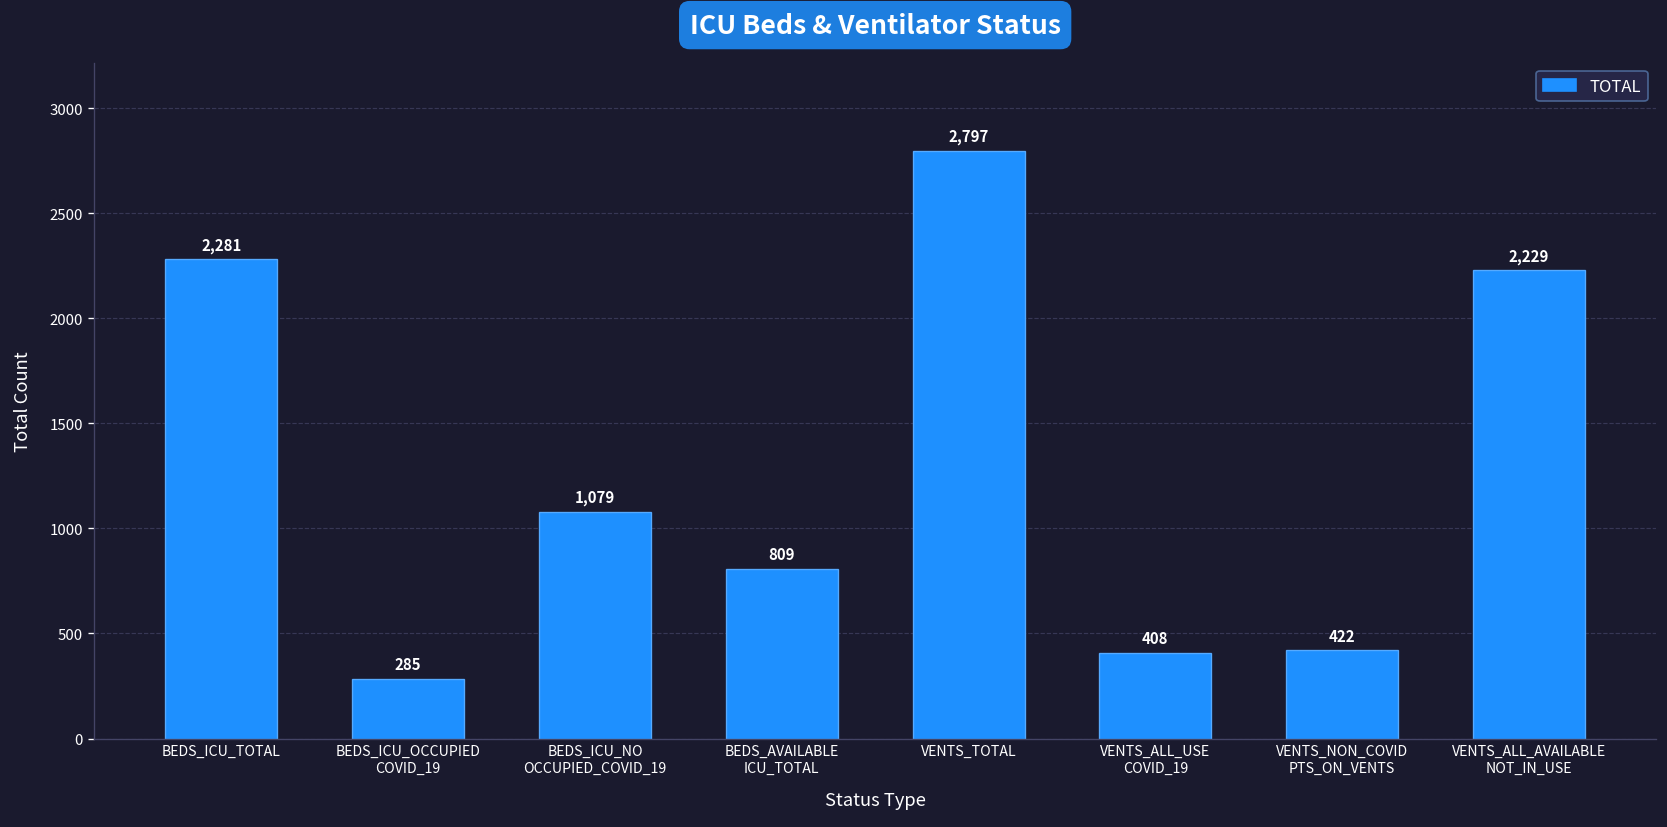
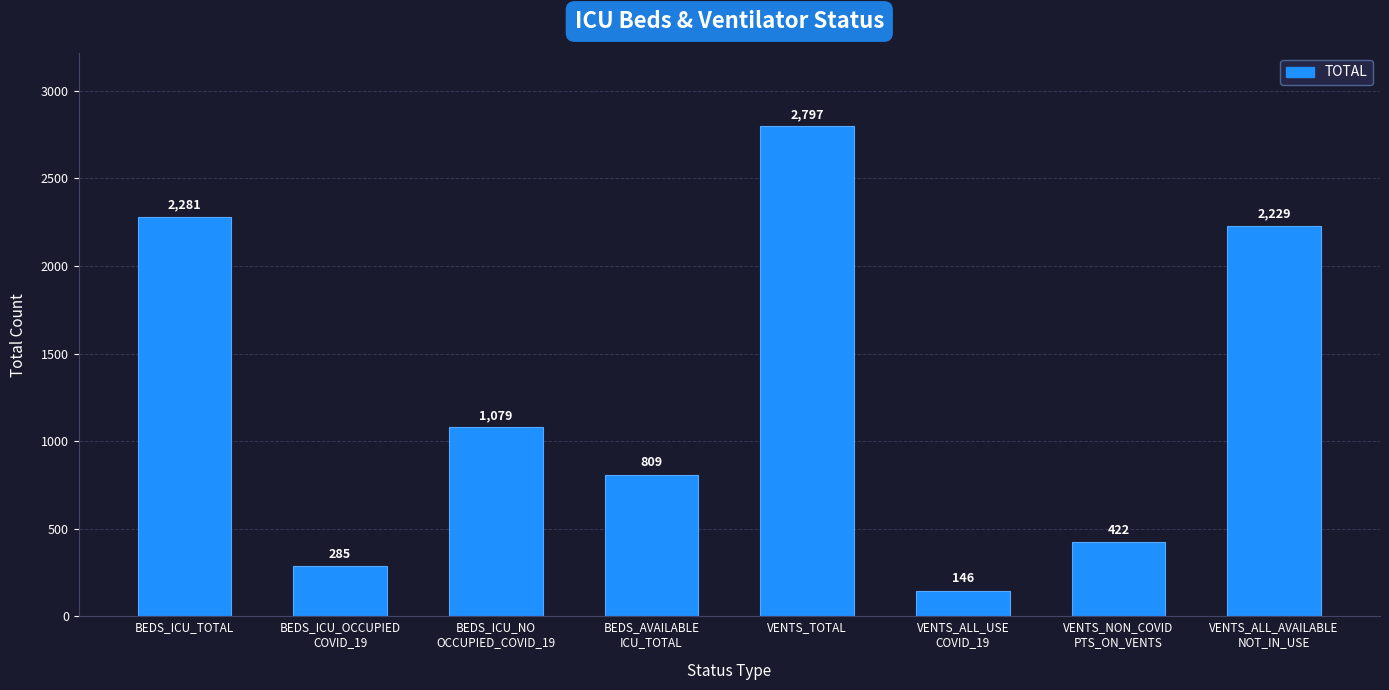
VENTS_ALL_USE COVID_19: 408 -> 146
